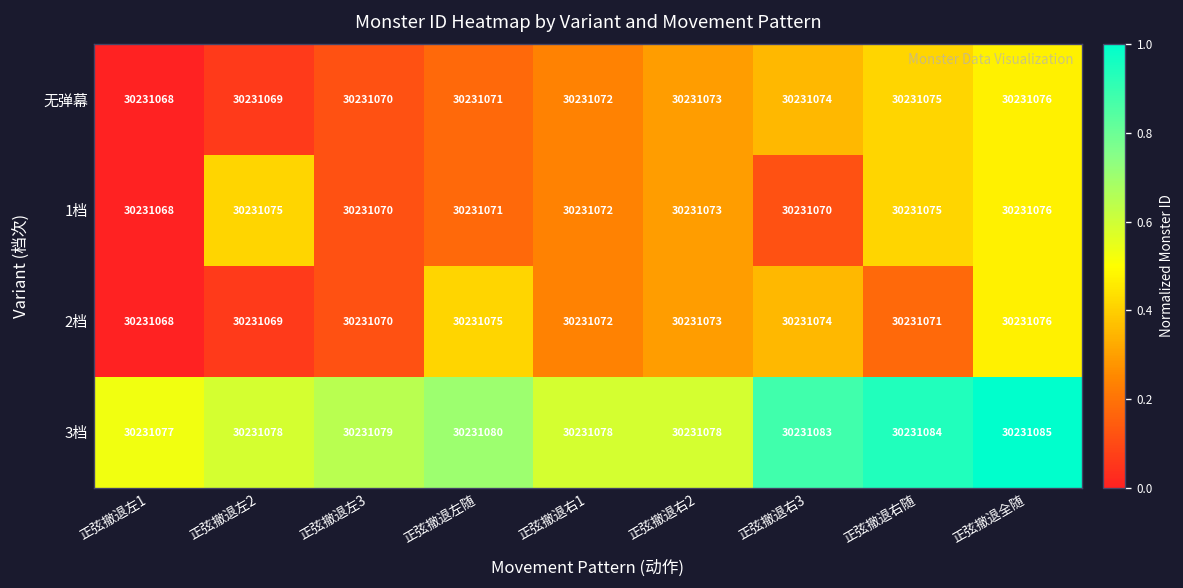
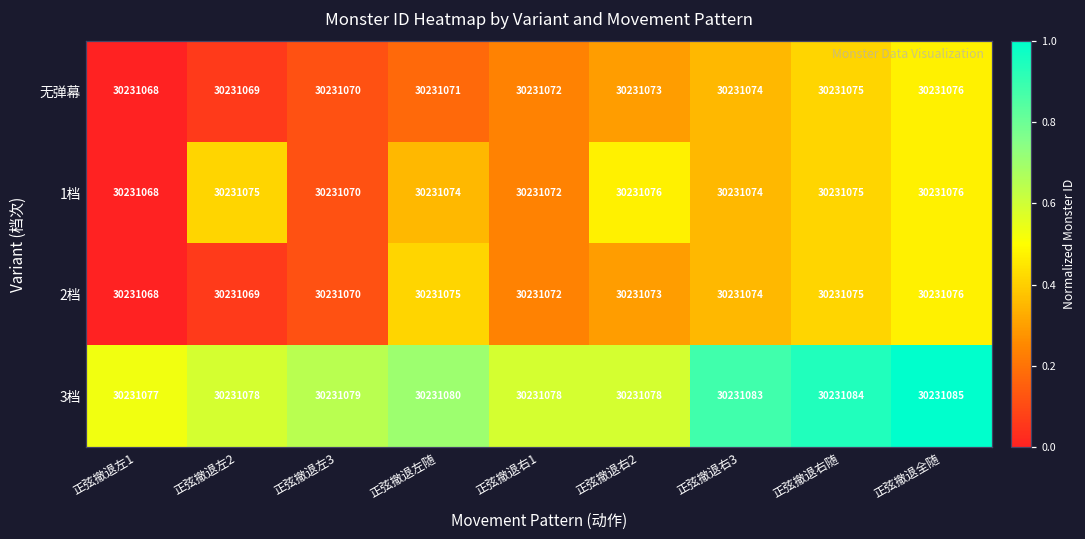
1档, 正弦撤退左随: 30231071 -> 30231074
1档, 正弦撤退右2: 30231073 -> 30231076
1档, 正弦撤退右3: 30231070 -> 30231074
2档, 正弦撤退右随: 30231071 -> 30231075
